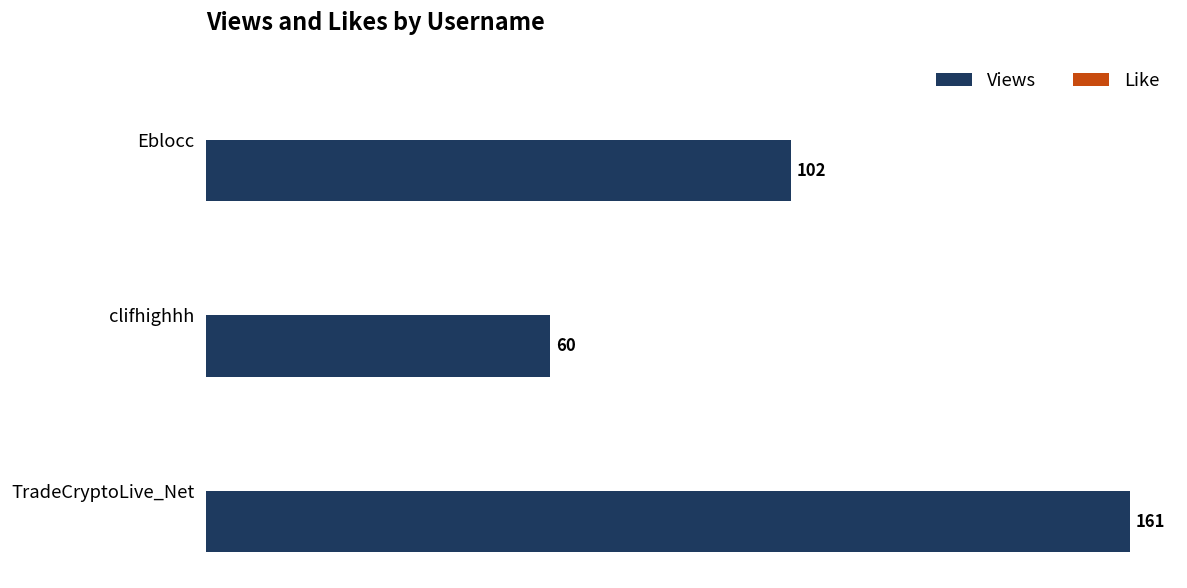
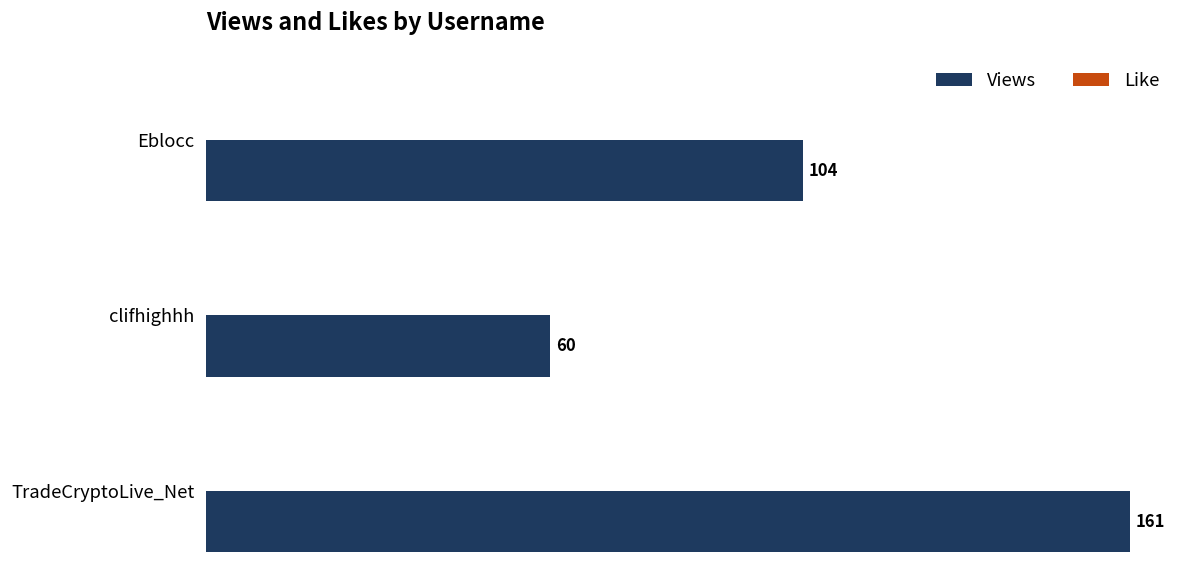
Views, Eblocc: 102 -> 104
